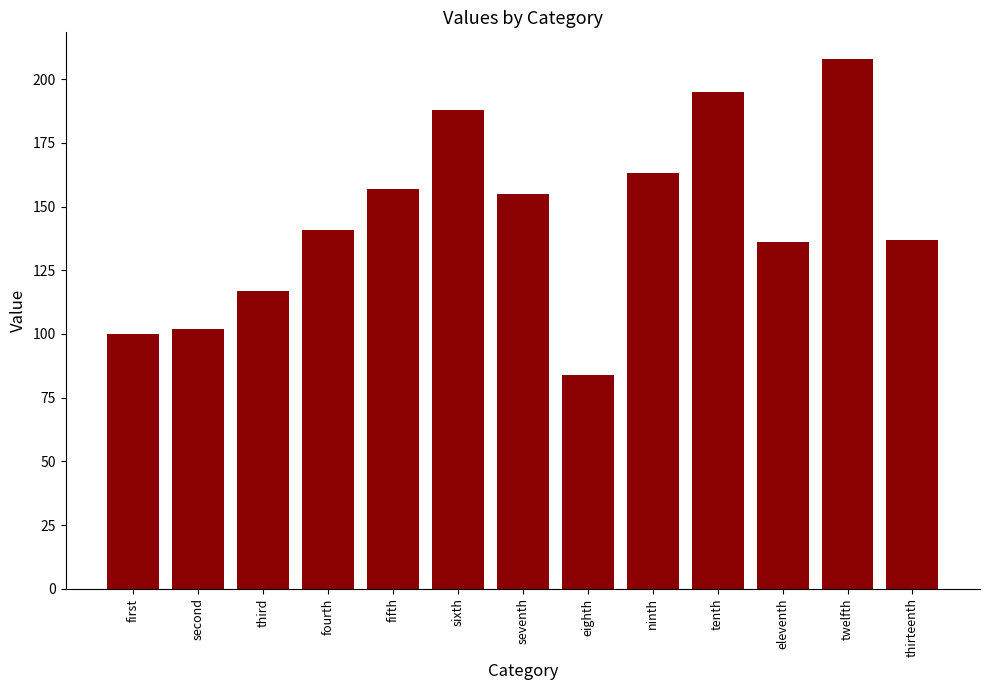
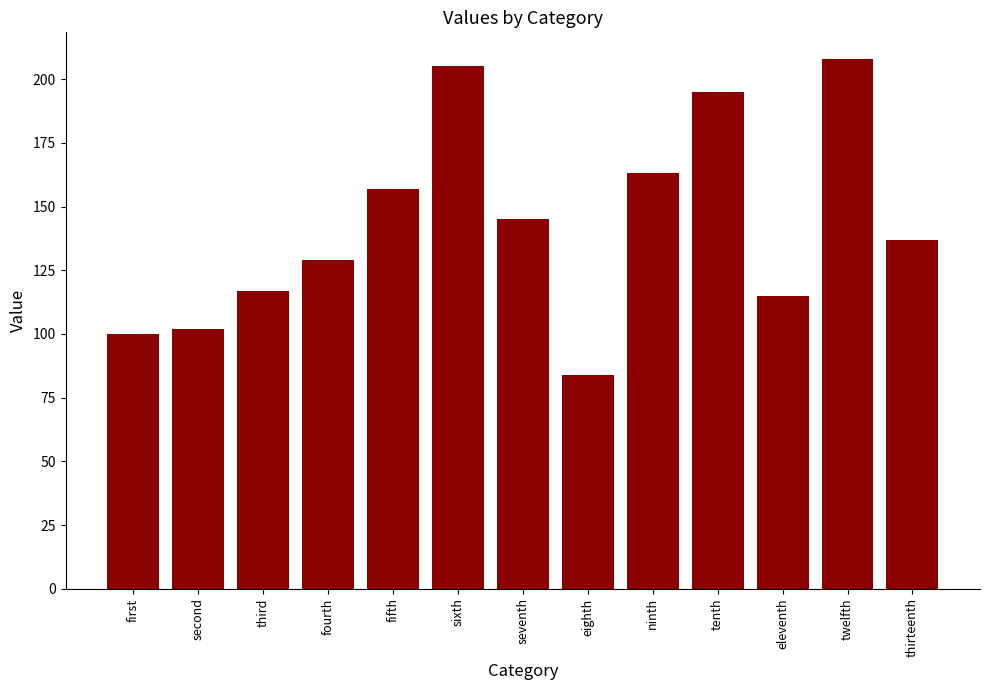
fourth: 141 -> 129
sixth: 188 -> 205
seventh: 155 -> 145
eleventh: 136 -> 115
